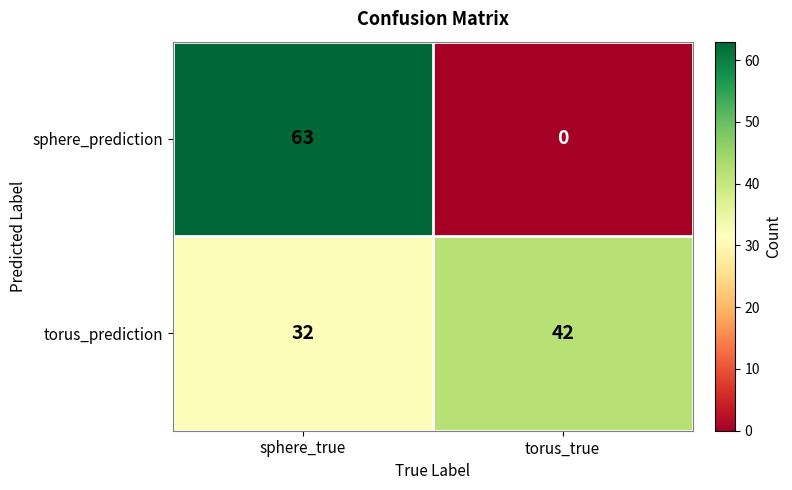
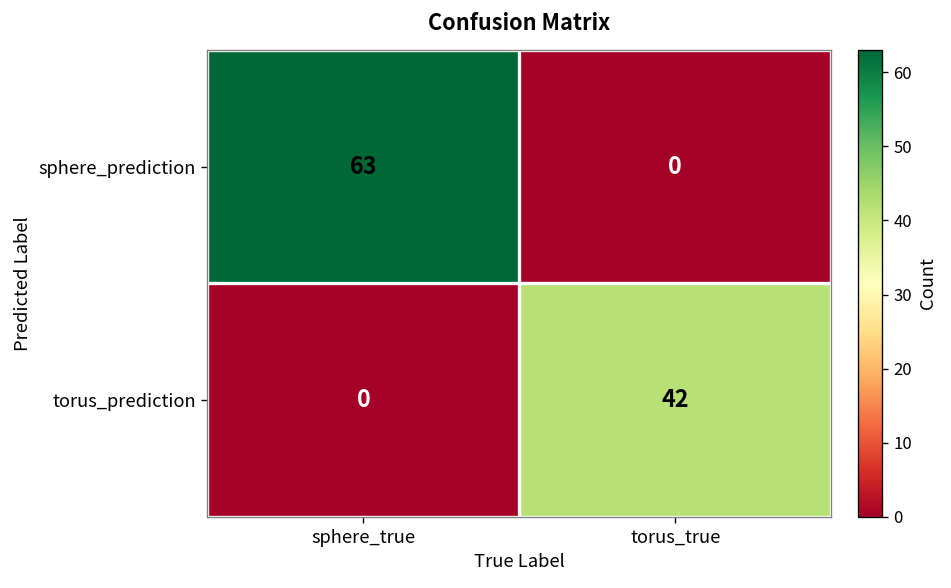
torus_prediction, sphere_true: 32 -> 0
